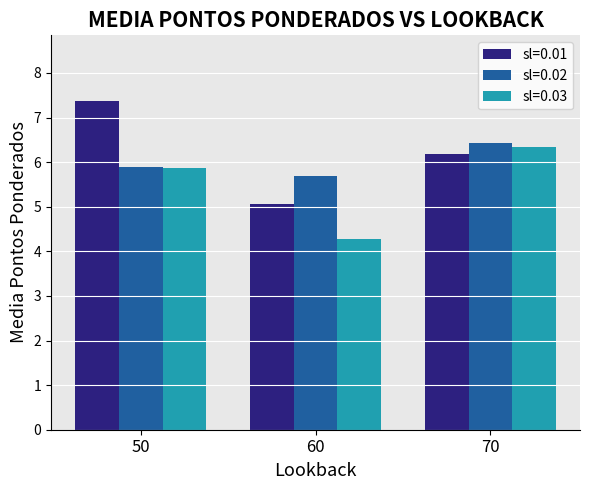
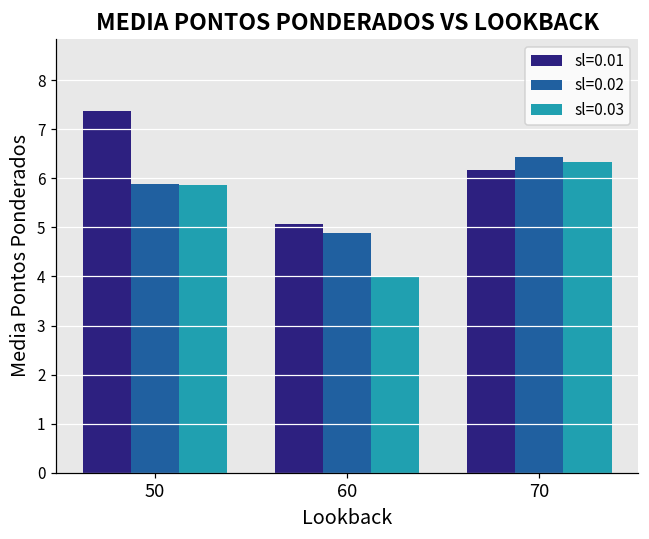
sl=0.02, 60: 5.7 -> 4.9
sl=0.03, 60: 4.3 -> 4.0
